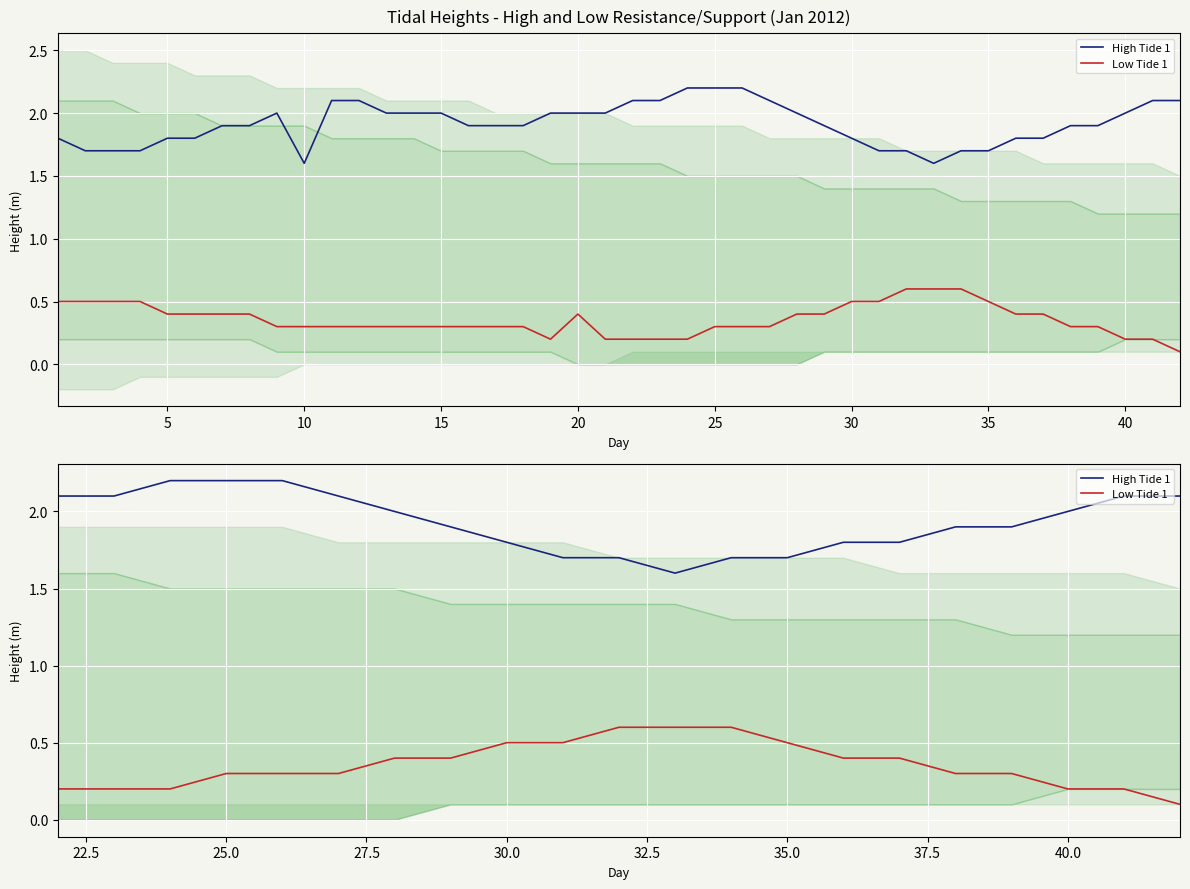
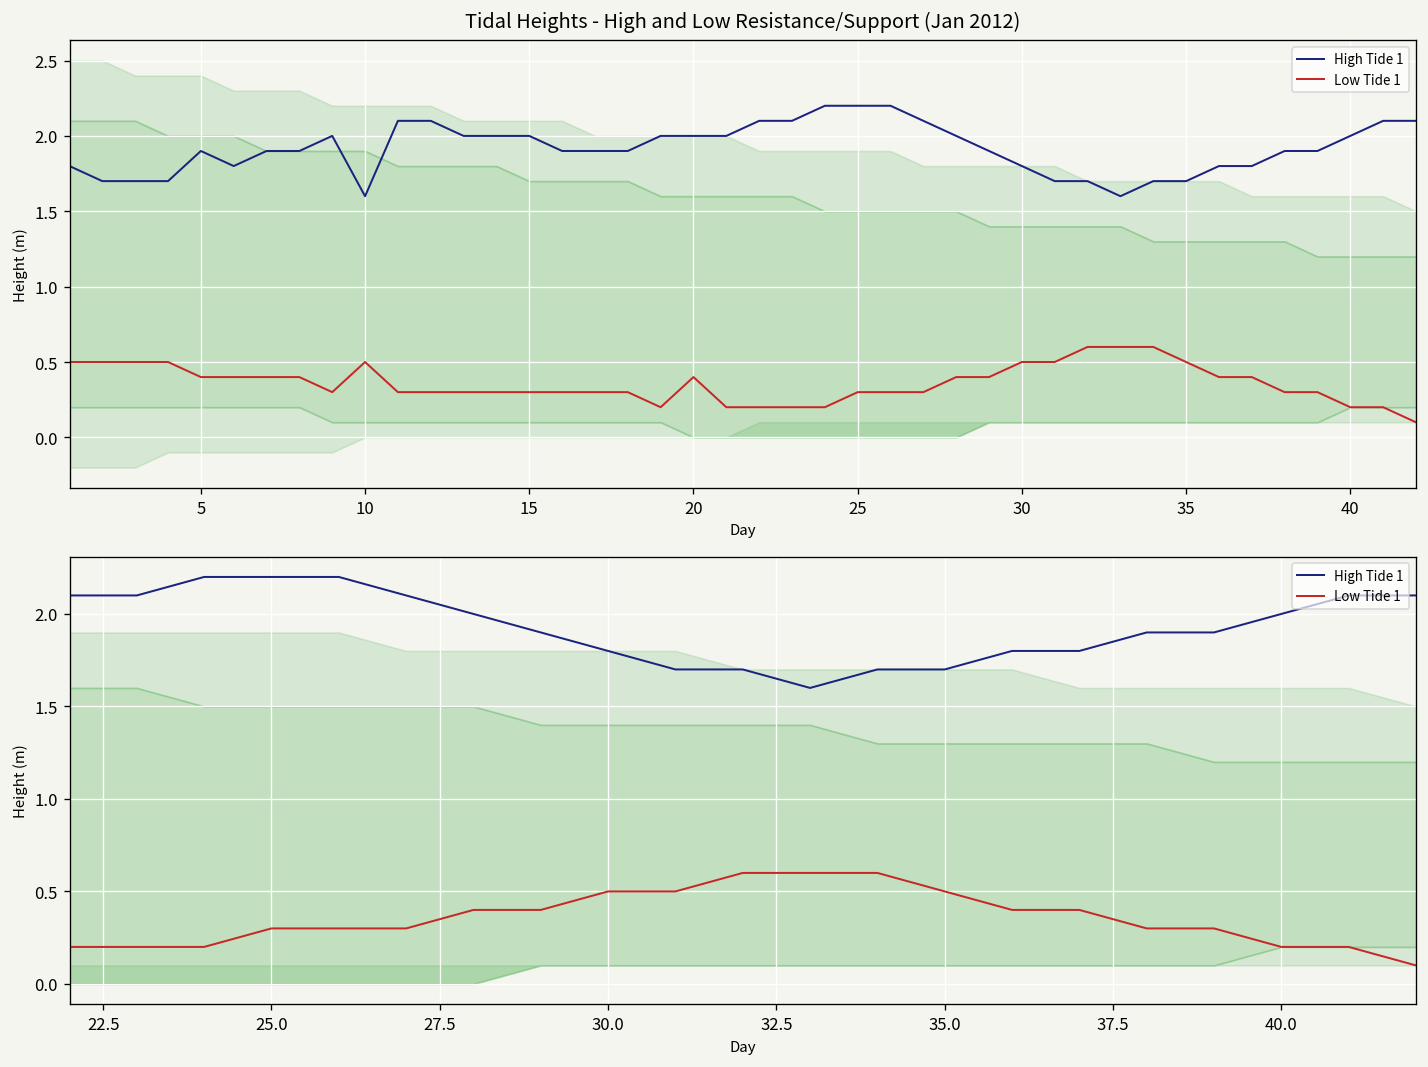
Tidal Heights - High and Low Resistance/Support (Jan 2012), High Tide 1, 5: 1.8 -> 1.9
Tidal Heights - High and Low Resistance/Support (Jan 2012), Low Tide 1, 10: 0.3 -> 0.5
